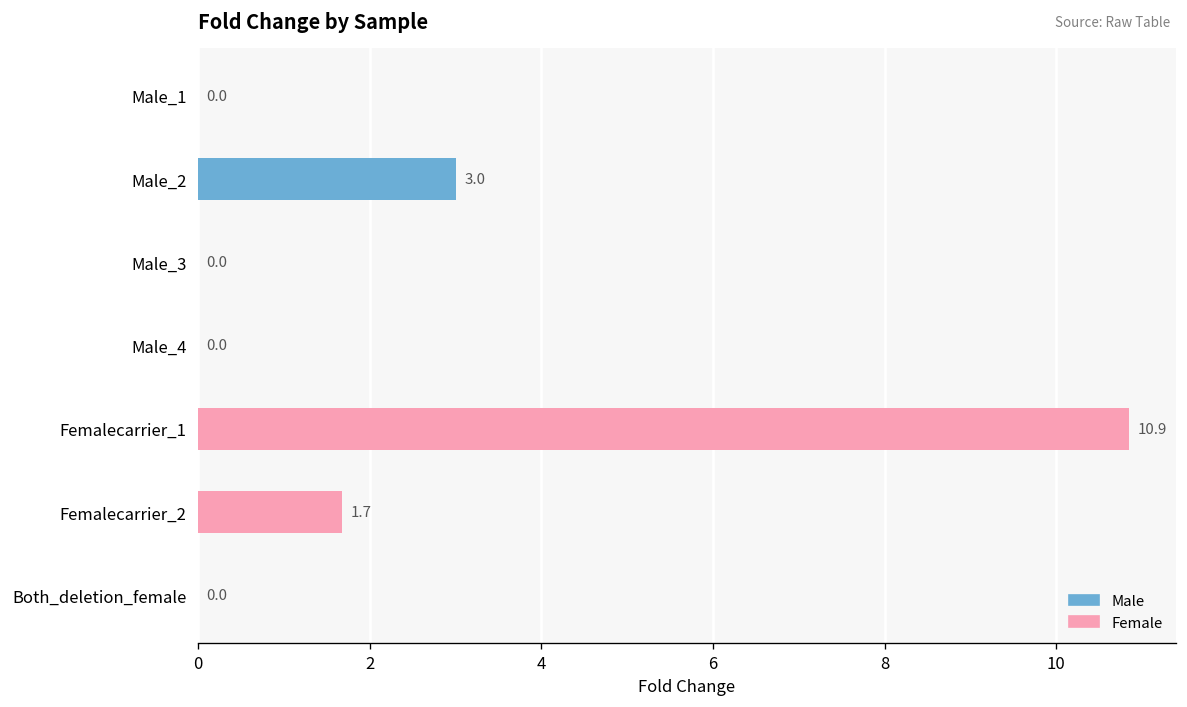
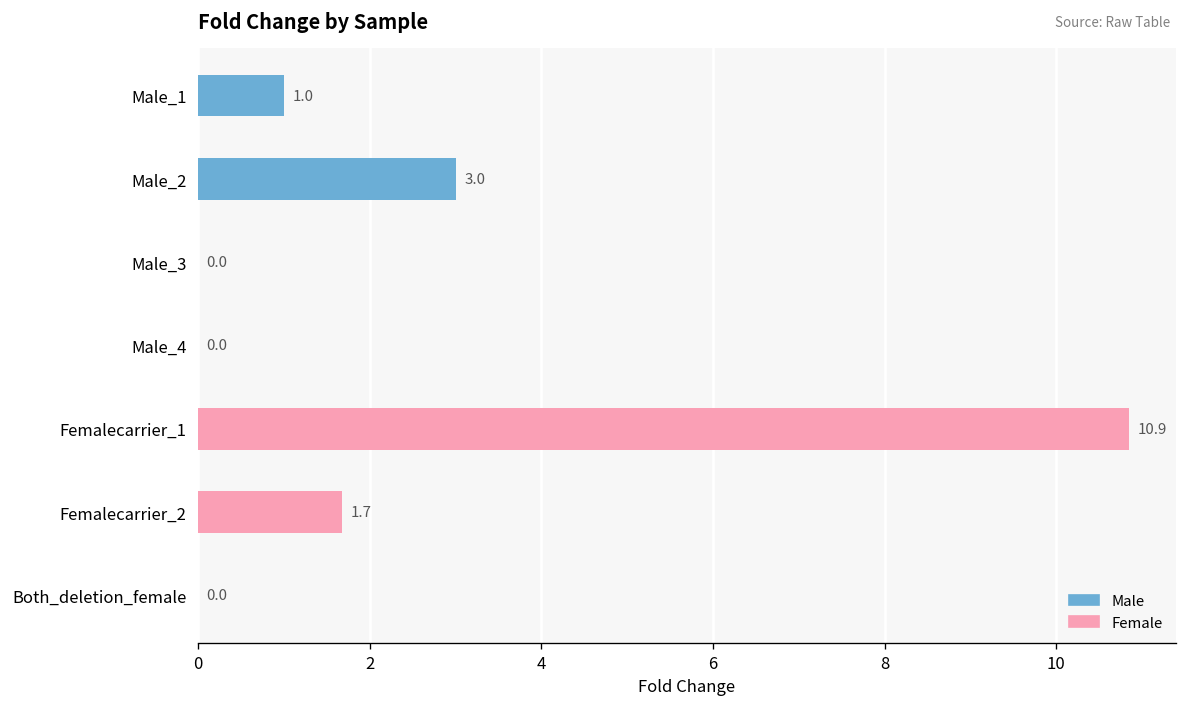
Male_1: 0.0 -> 1.0
